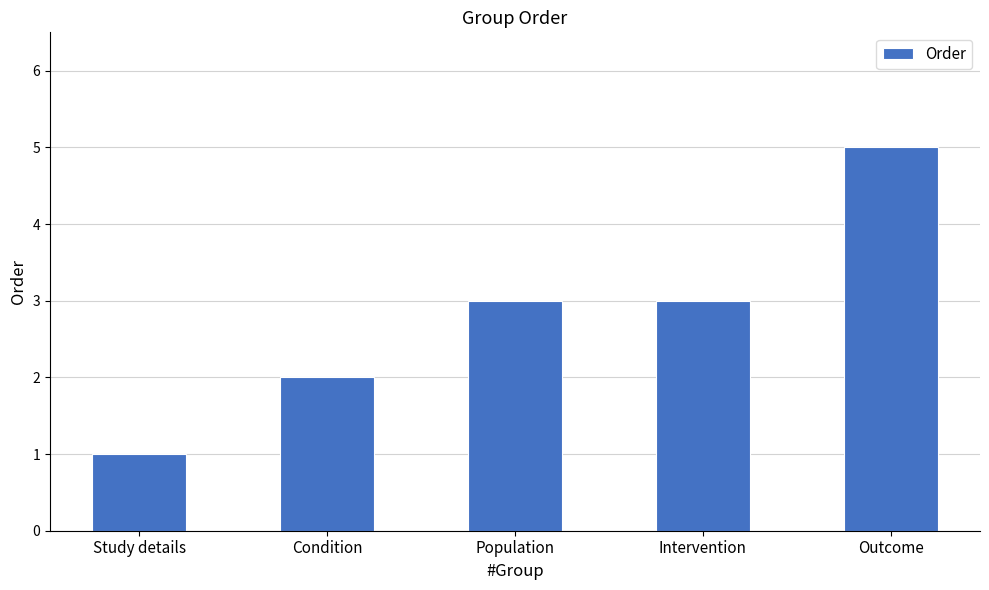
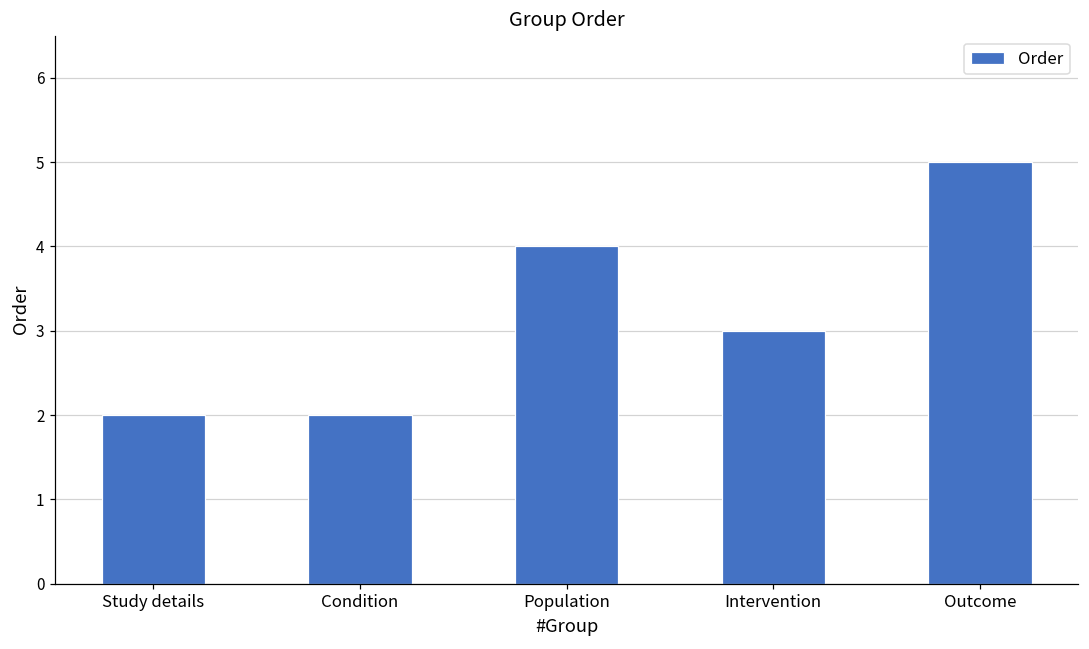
Study details: 1 -> 2
Population: 3 -> 4
